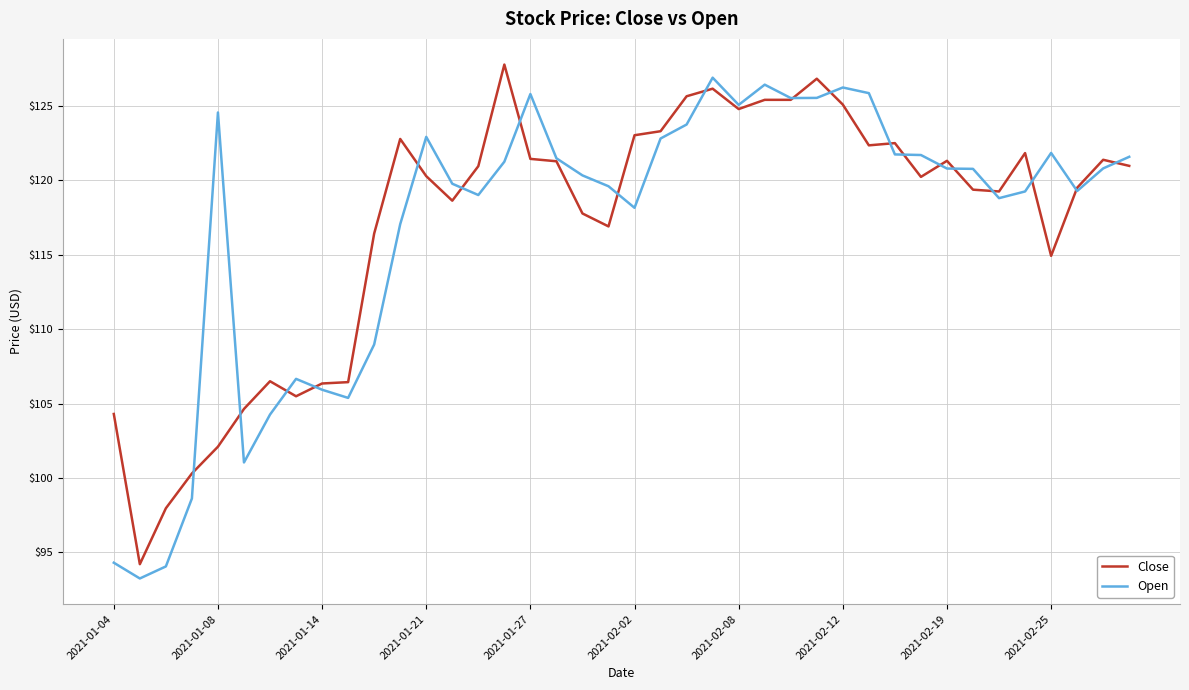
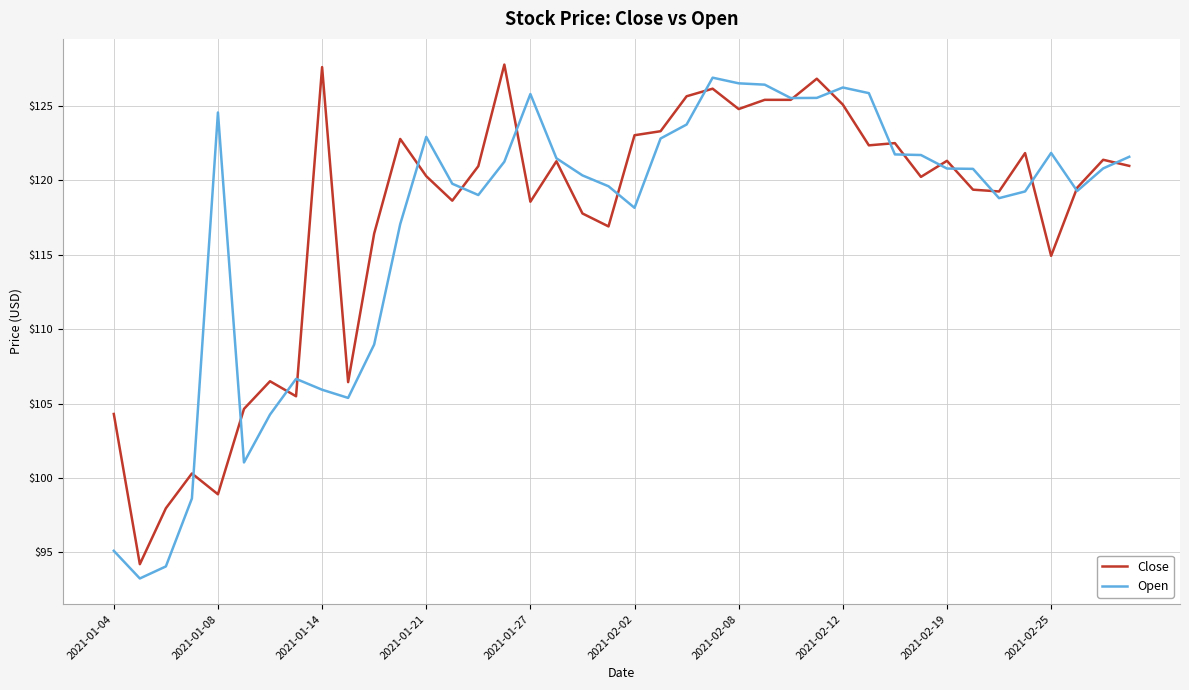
Open, 2021-01-04: $94.3 -> $95.1
Close, 2021-01-08: $102.1 -> $98.9
Close, 2021-01-14: $106.4 -> $127.6
Close, 2021-01-27: $121.5 -> $118.6
Open, 2021-02-08: $125.1 -> $126.5
